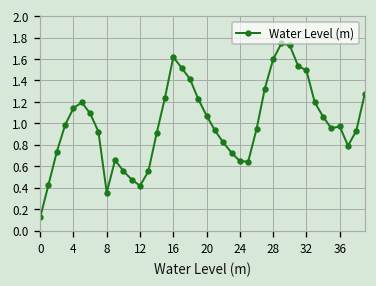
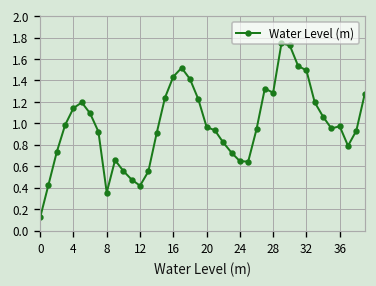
16: 1.6 -> 1.4
20: 1.1 -> 1.0
28: 1.6 -> 1.3
